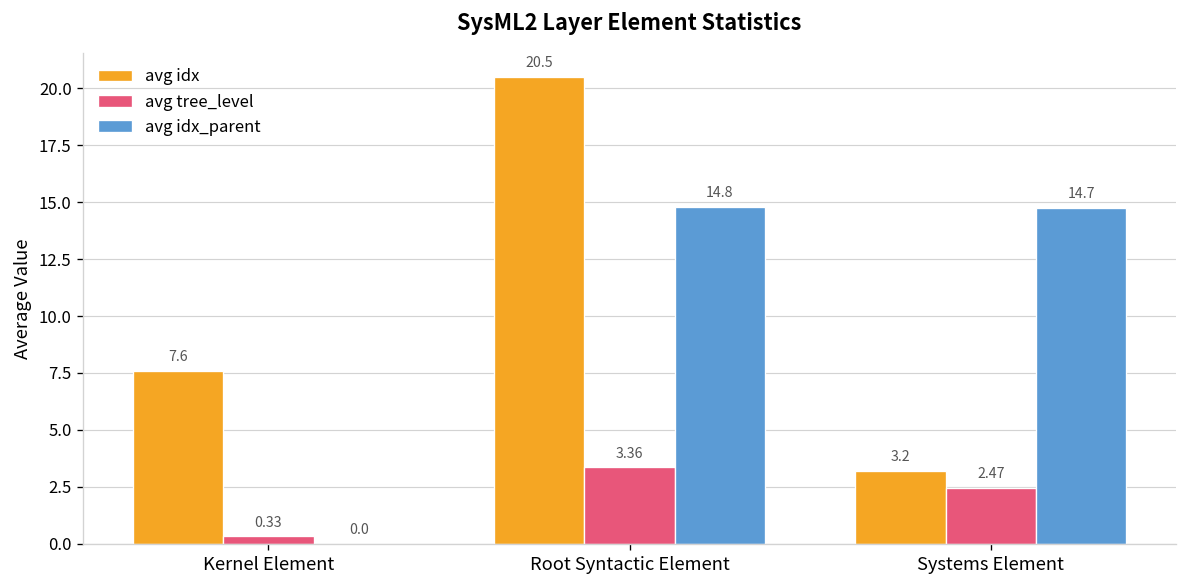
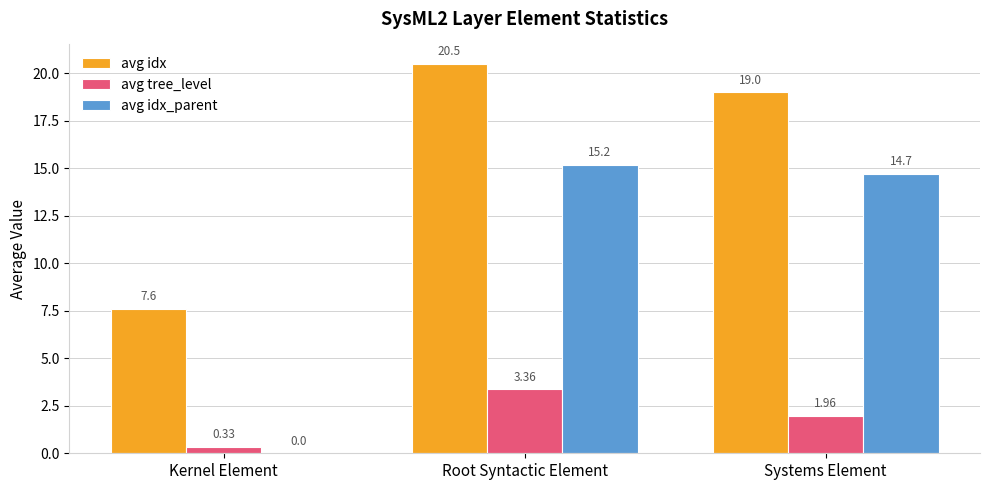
avg idx_parent, Root Syntactic Element: 14.8 -> 15.2
avg idx, Systems Element: 3.2 -> 19.0
avg tree_level, Systems Element: 2.47 -> 1.96
